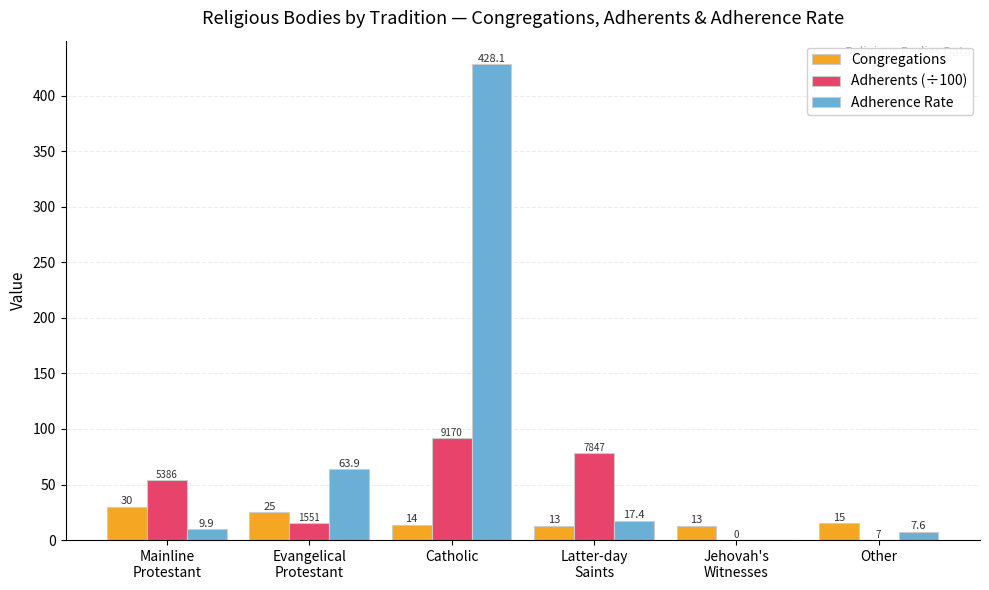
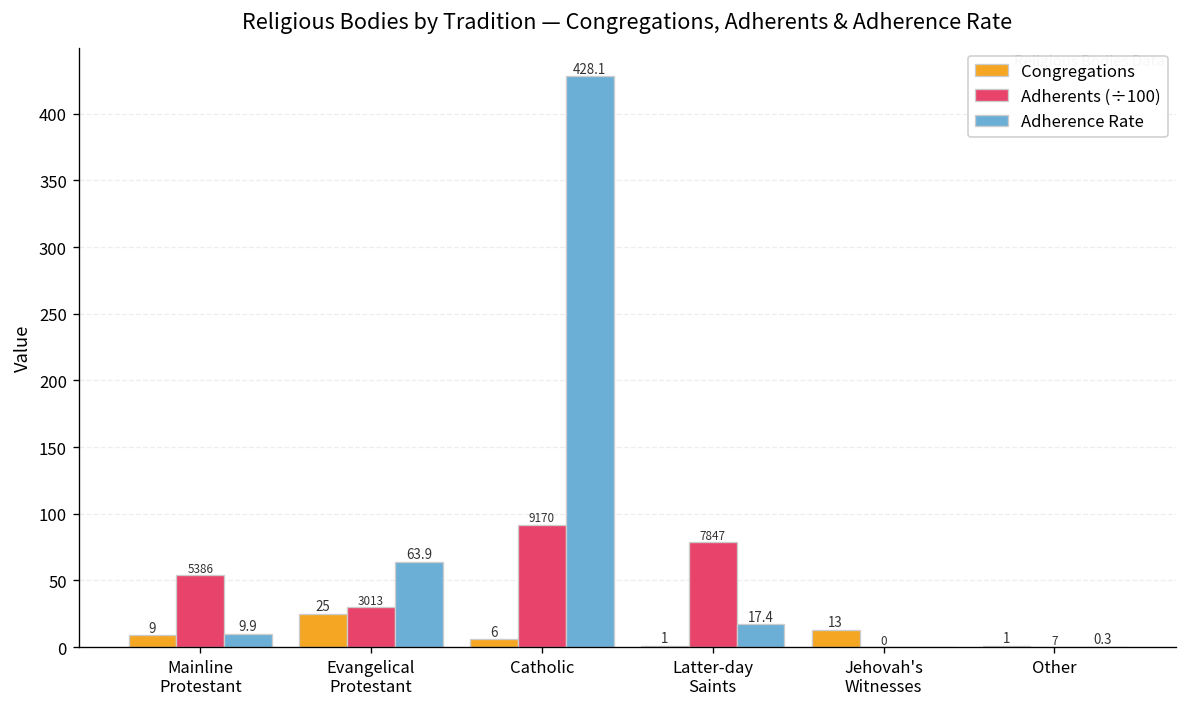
Congregations, Mainline Protestant: 30 -> 9
Adherents (÷100), Evangelical Protestant: 1551 -> 3013
Congregations, Catholic: 14 -> 6
Congregations, Latter-day Saints: 13 -> 1
Congregations, Other: 15 -> 1
Adherence Rate, Other: 7.6 -> 0.3
